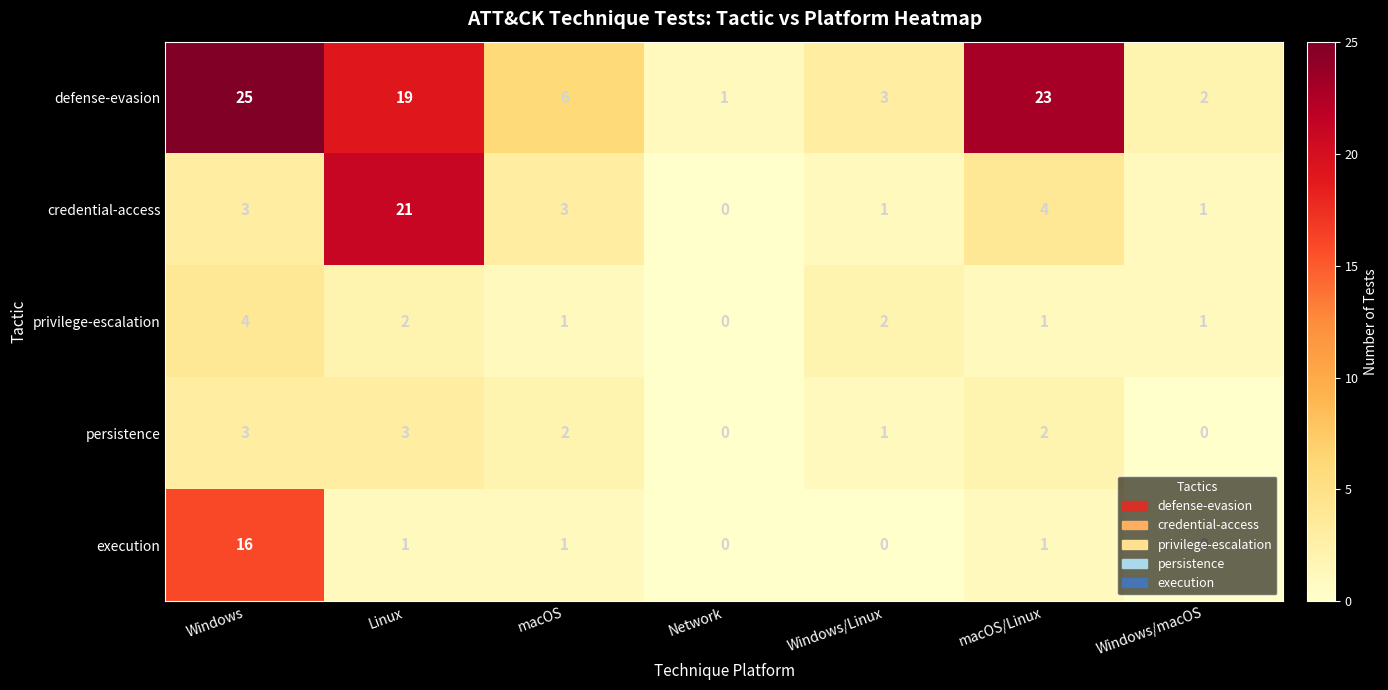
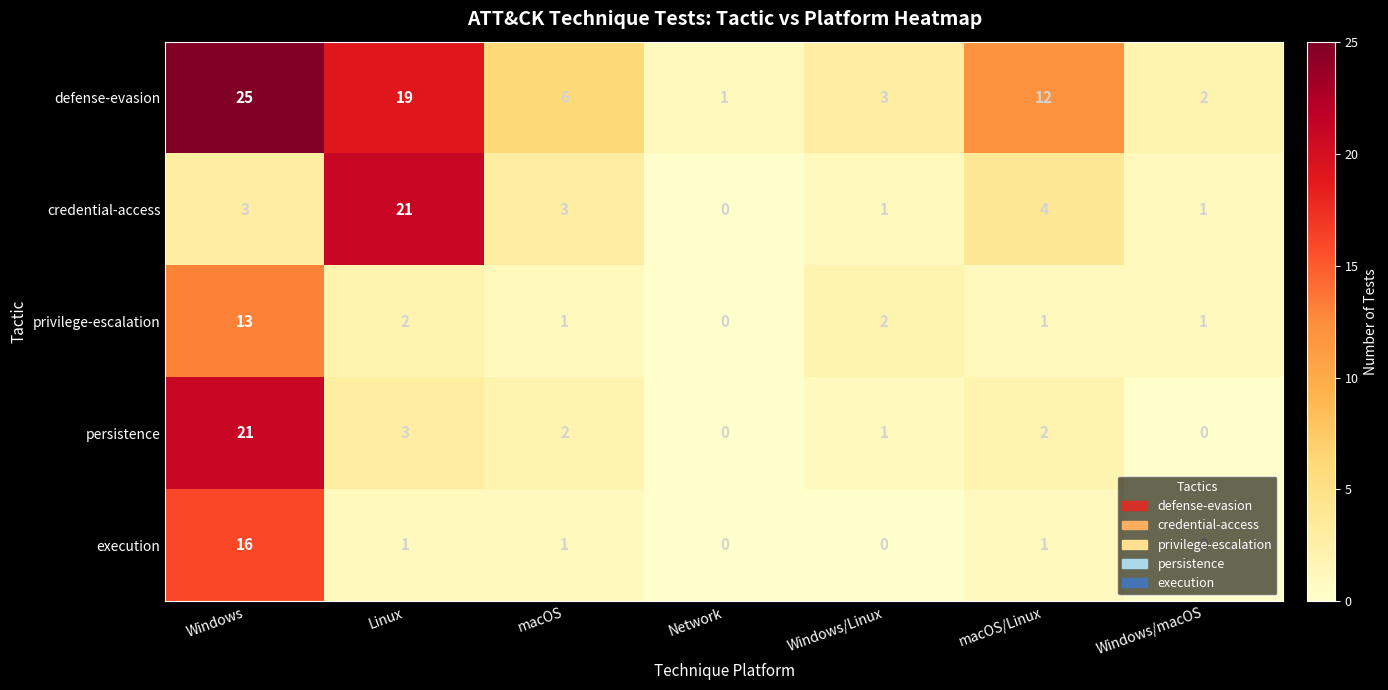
defense-evasion, macOS/Linux: 23 -> 12
privilege-escalation, Windows: 4 -> 13
persistence, Windows: 3 -> 21
